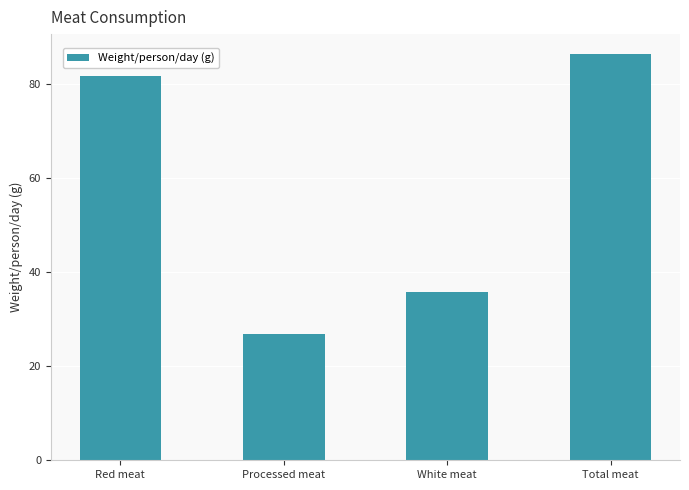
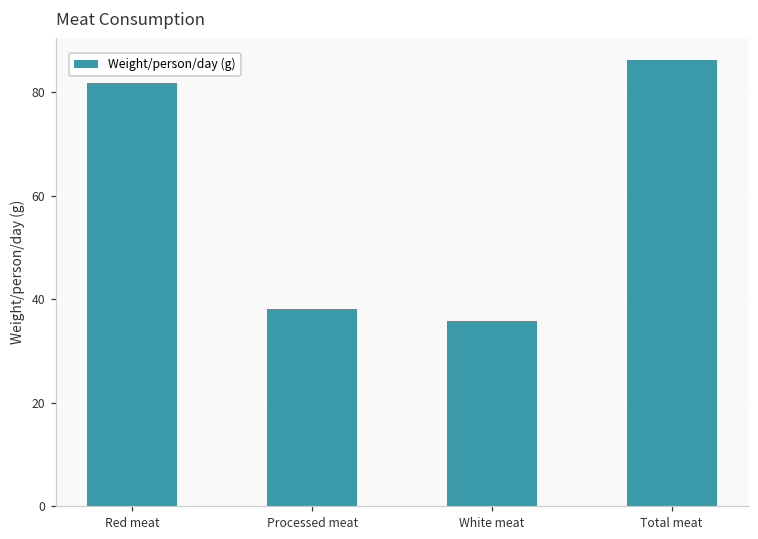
Processed meat: 27 -> 38
